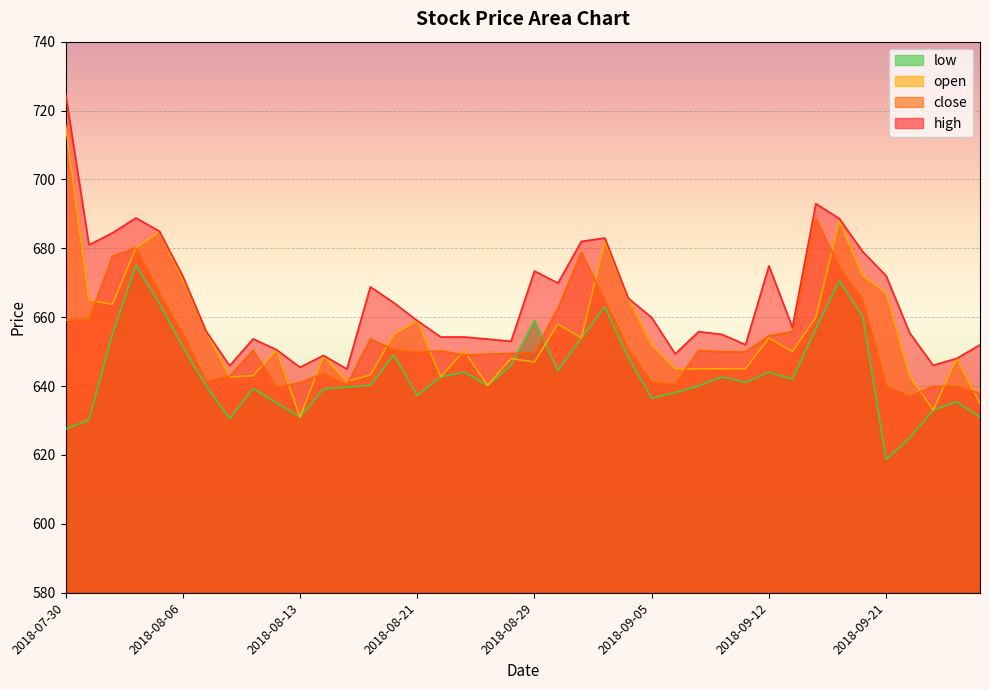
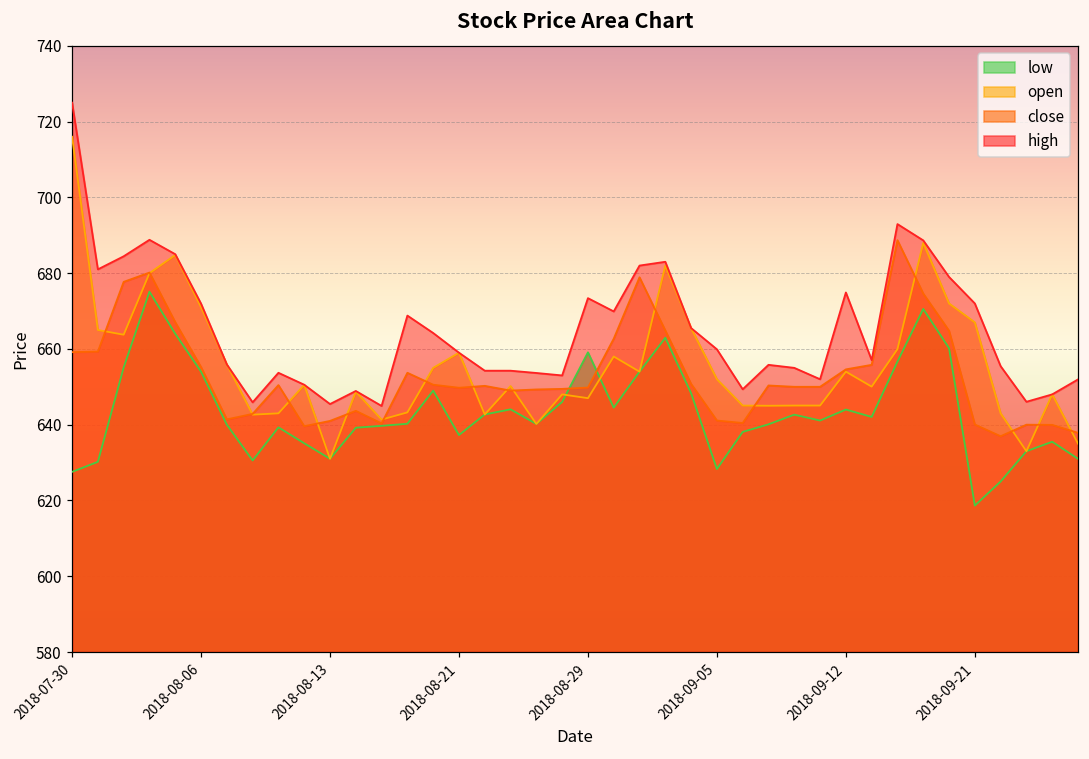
low, 2018-08-06: 651 -> 654
low, 2018-09-05: 637 -> 628
